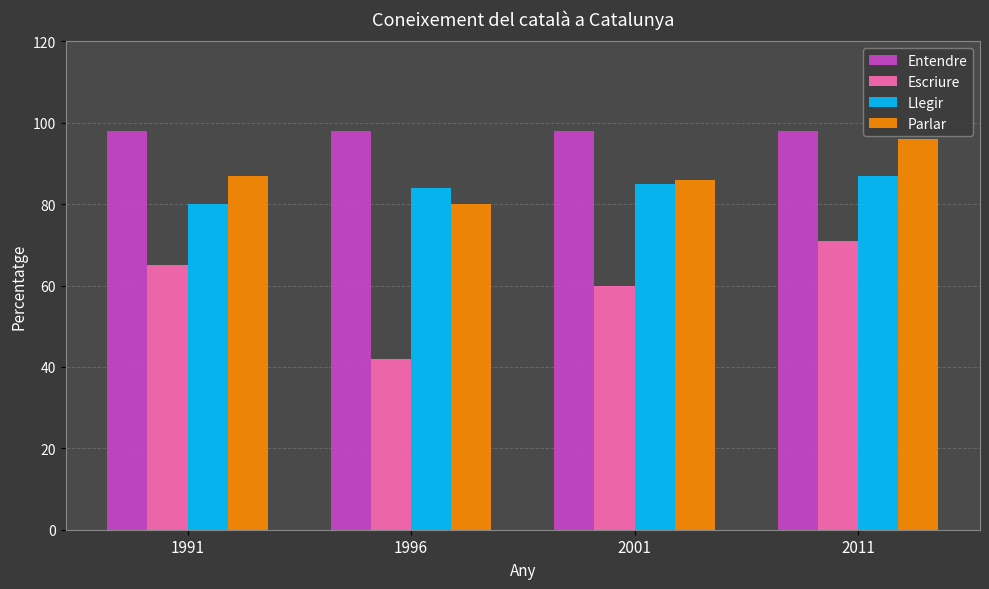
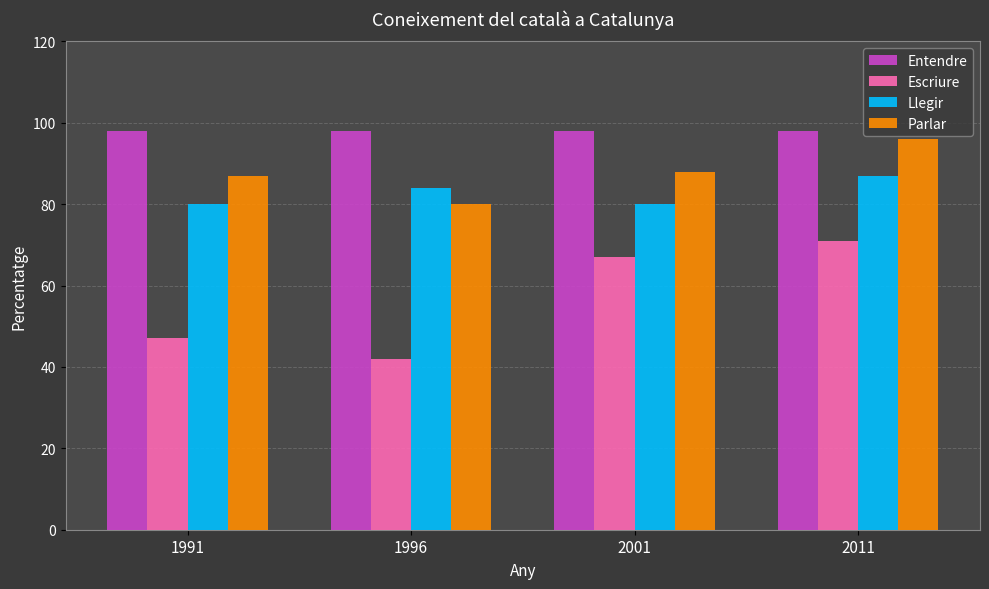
Escriure, 1991: 65 -> 47
Escriure, 2001: 60 -> 67
Llegir, 2001: 85 -> 80
Parlar, 2001: 86 -> 88
